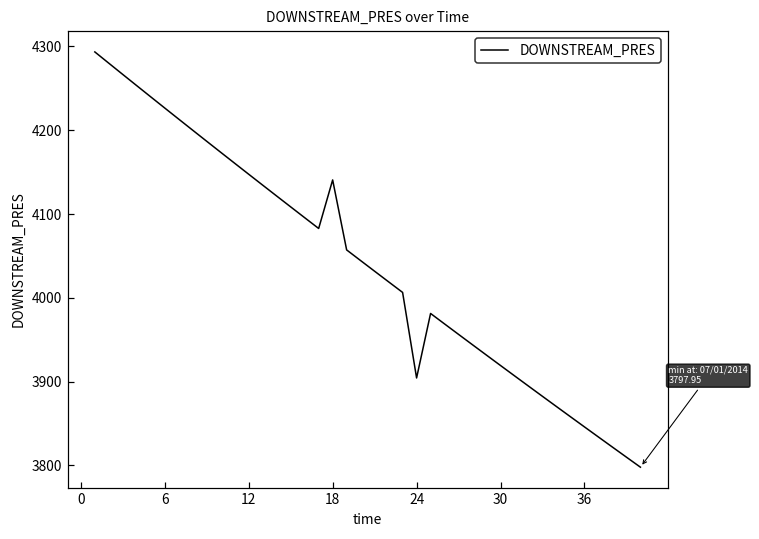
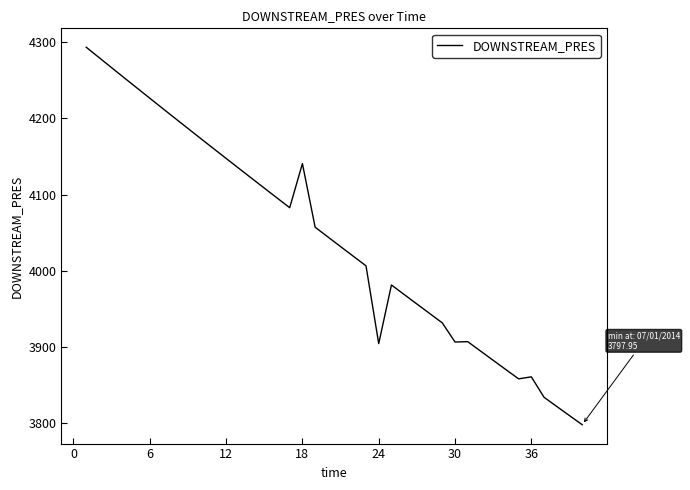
30: 3920 -> 3910
36: 3850 -> 3860
